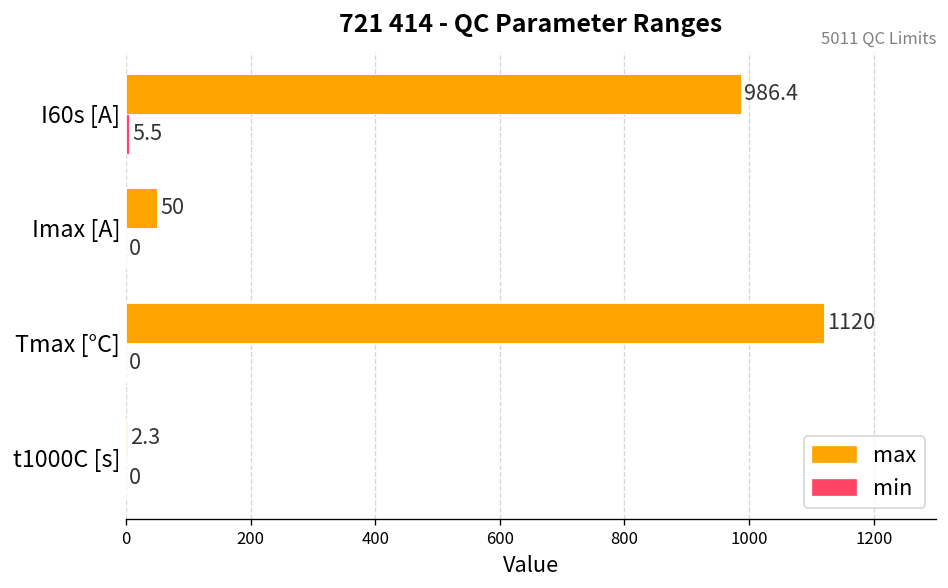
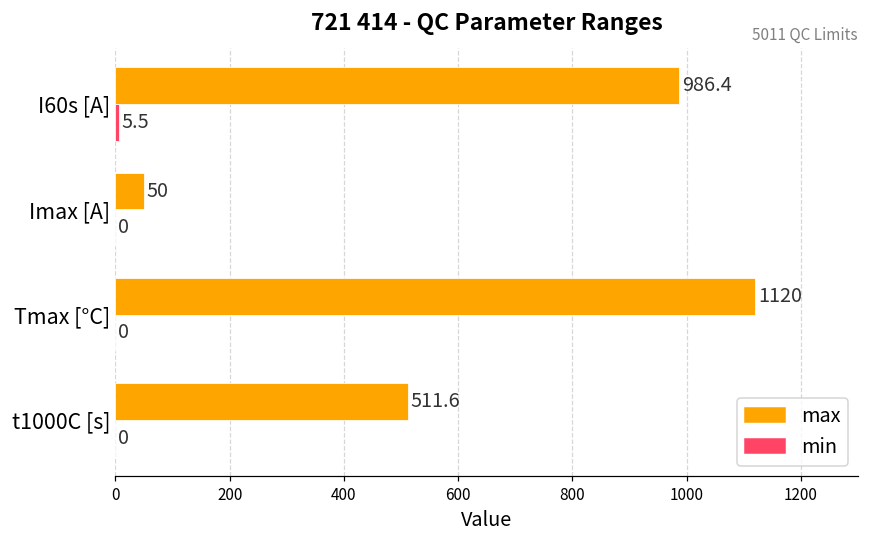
max, t1000C [s]: 2.3 -> 511.6
